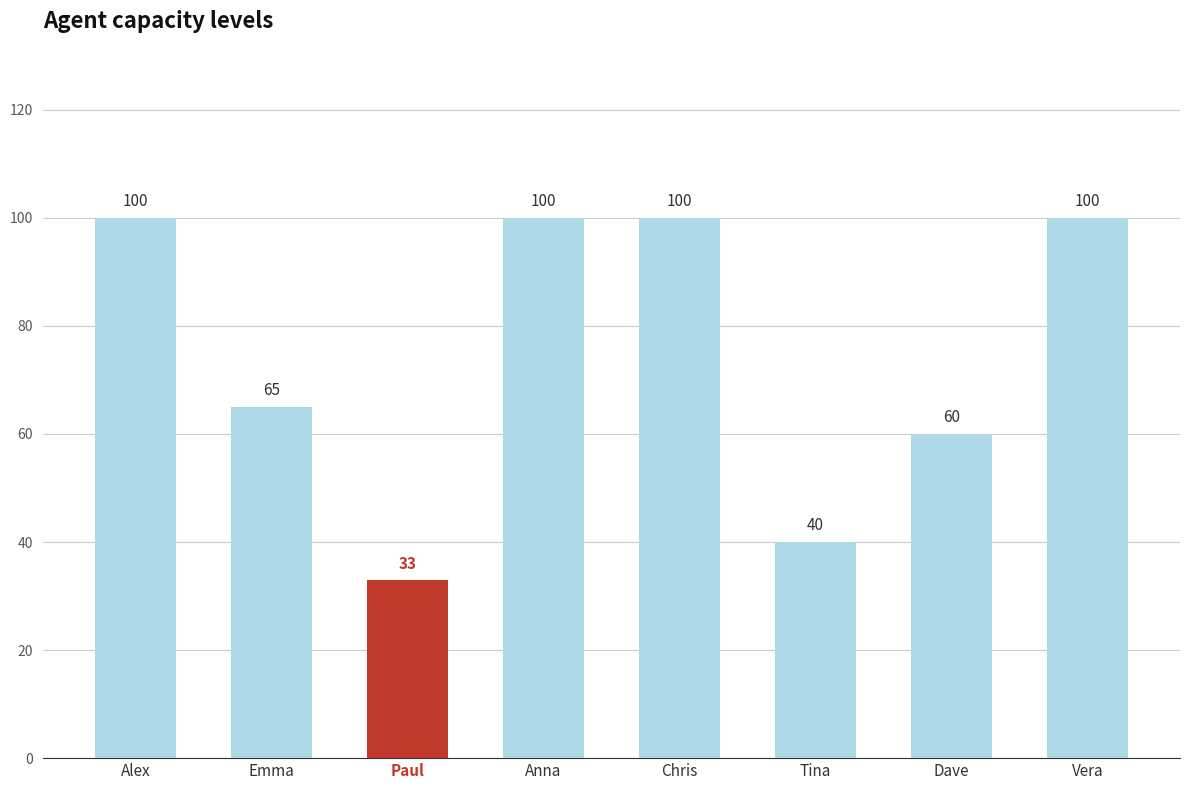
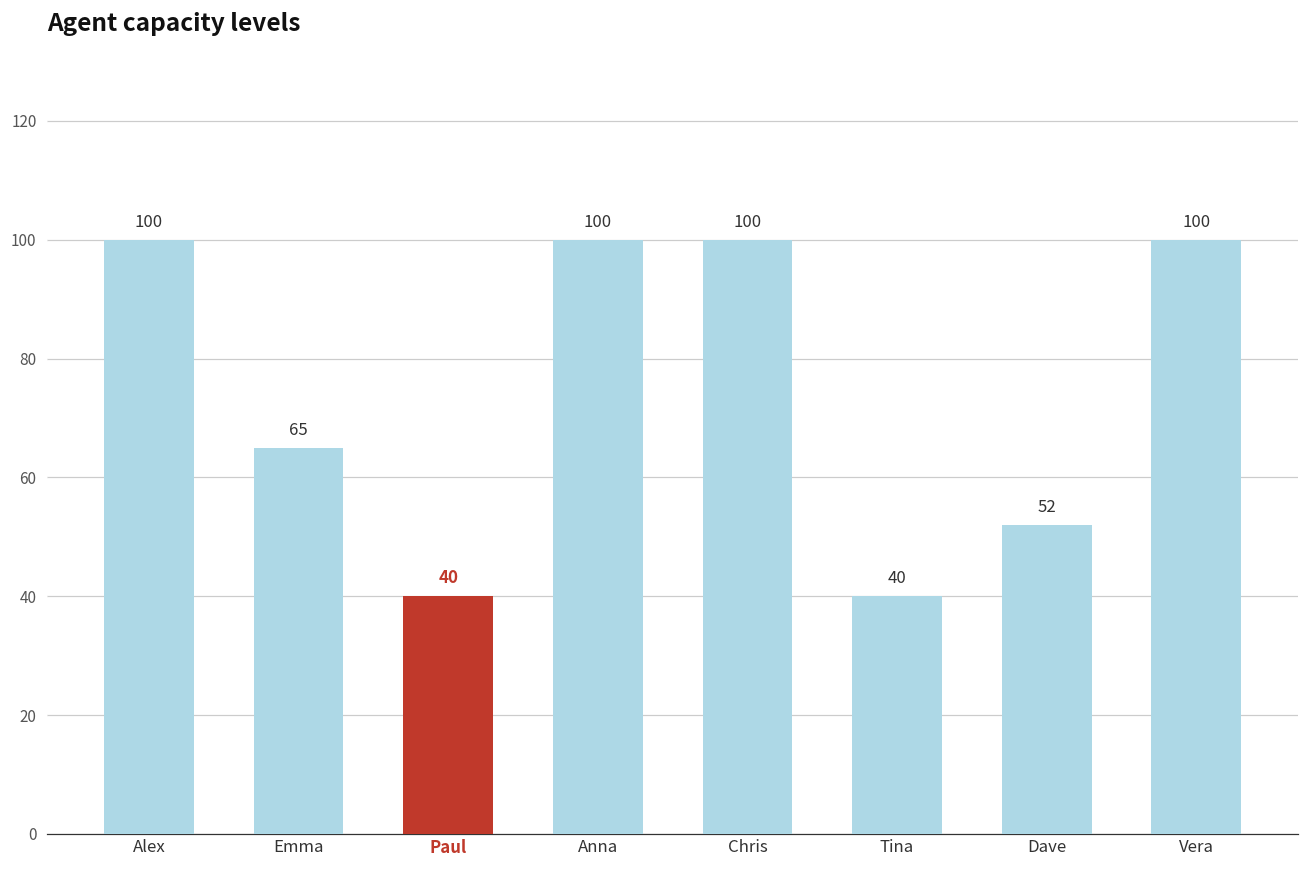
Paul: 33 -> 40
Dave: 60 -> 52
